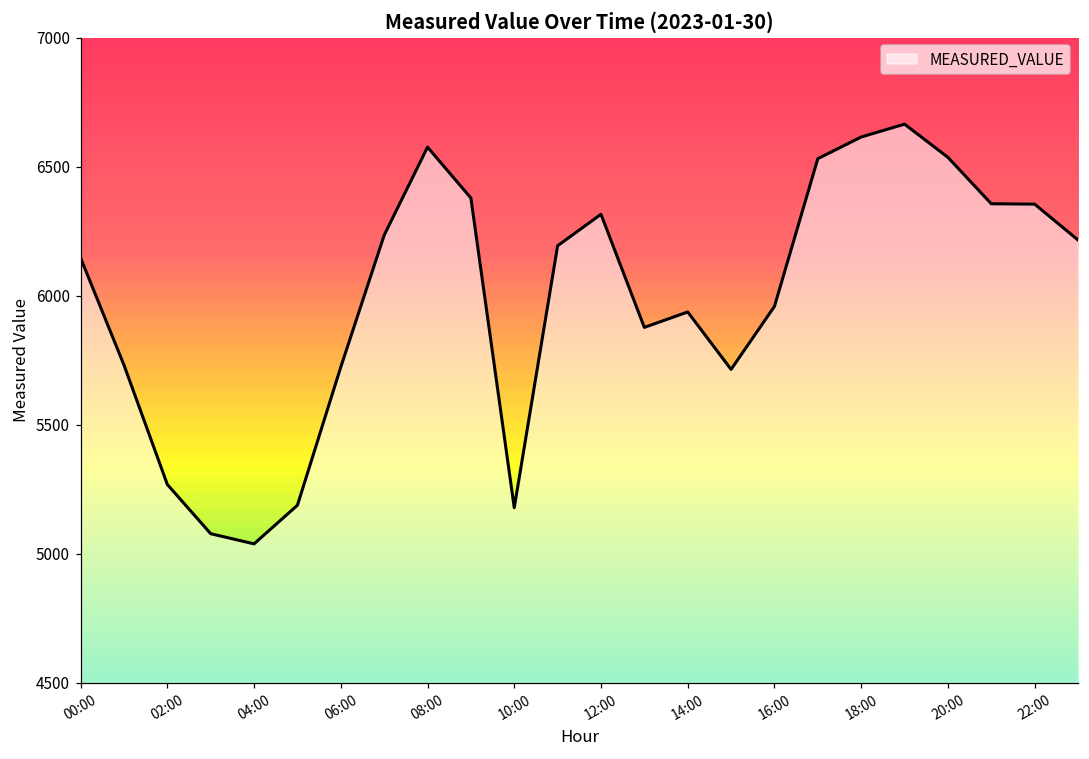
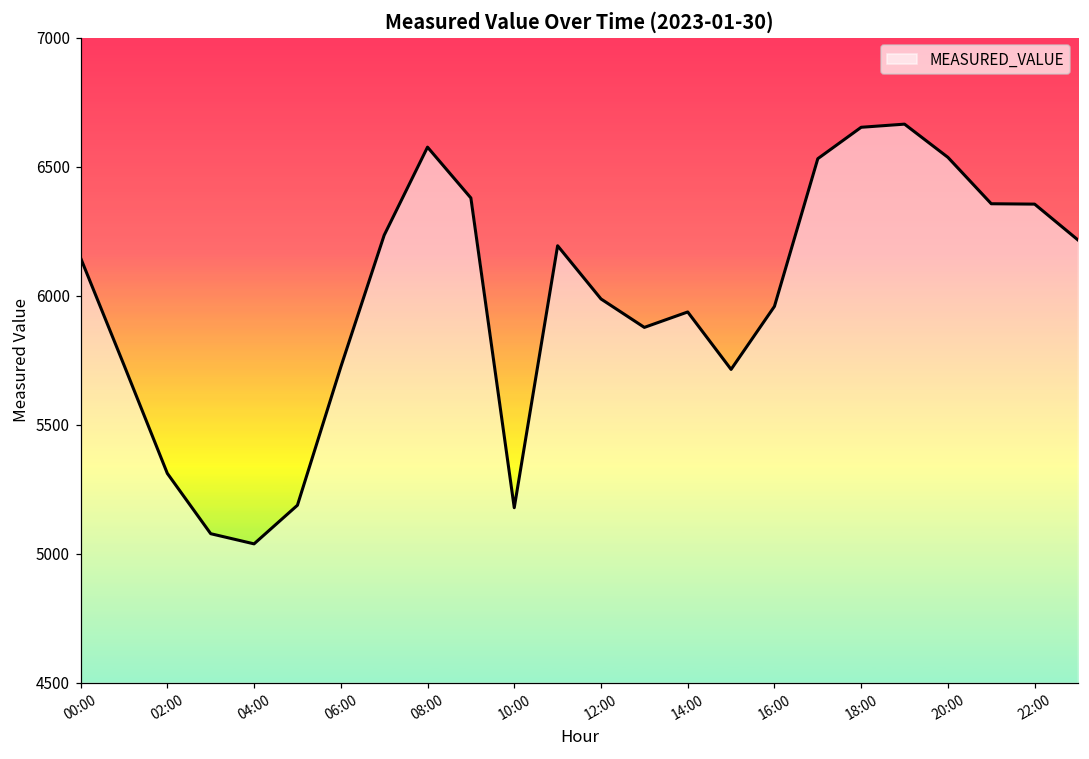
02:00: 5270 -> 5310
12:00: 6320 -> 5990
18:00: 6610 -> 6650
